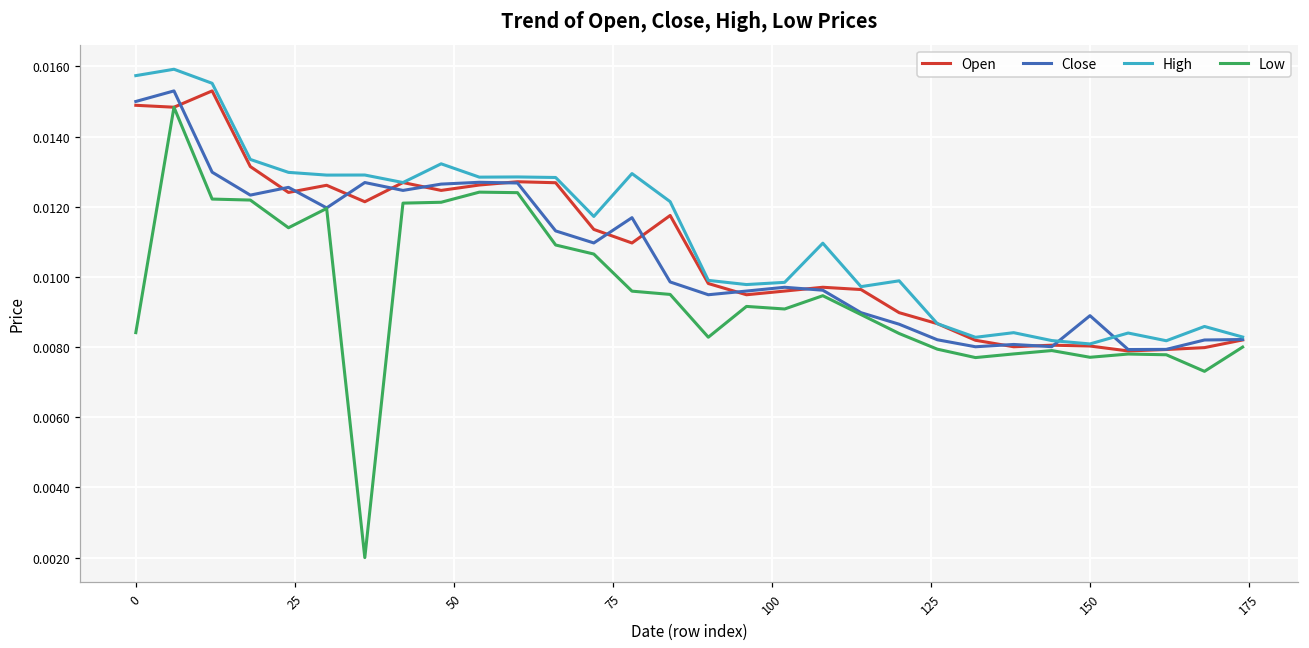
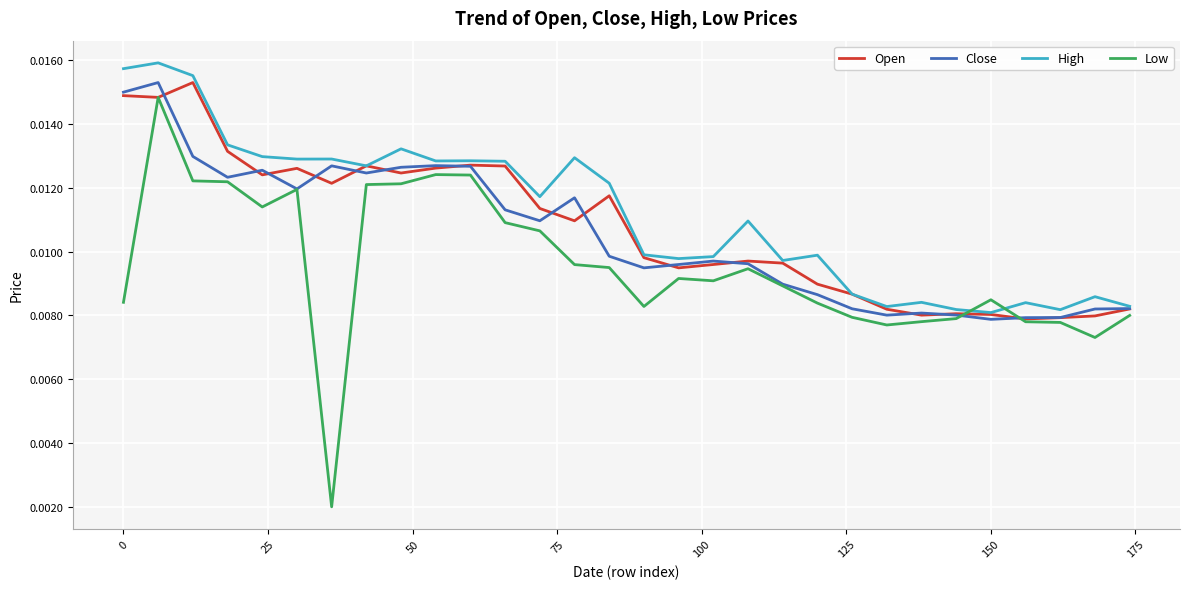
Close, 150: 0.0089 -> 0.0079
Low, 150: 0.0077 -> 0.0085
